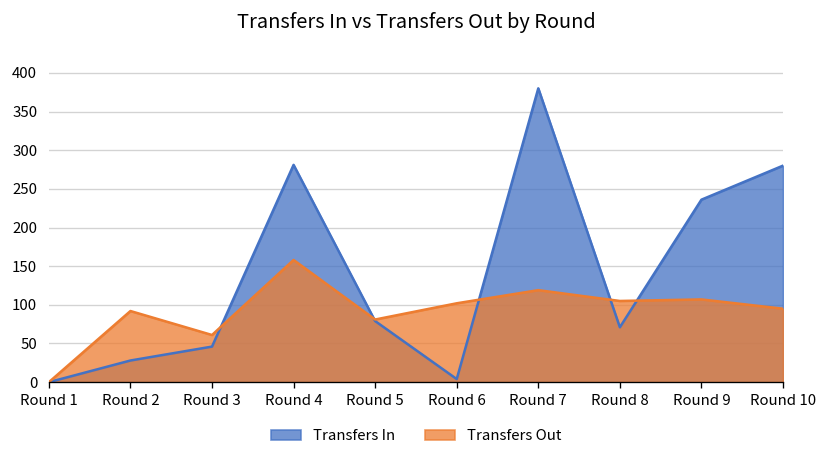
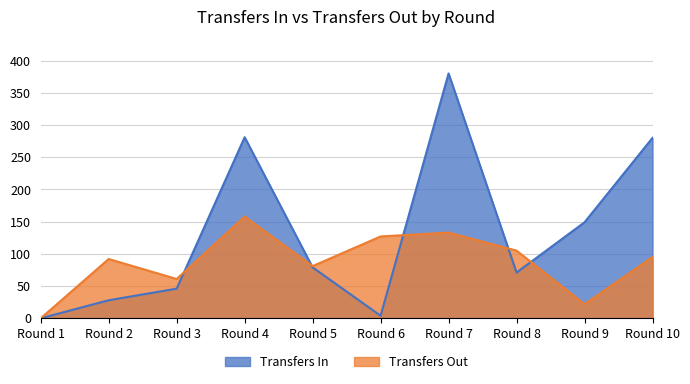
Transfers Out, Round 6: 100 -> 130
Transfers Out, Round 7: 120 -> 130
Transfers In, Round 9: 240 -> 150
Transfers Out, Round 9: 110 -> 20
